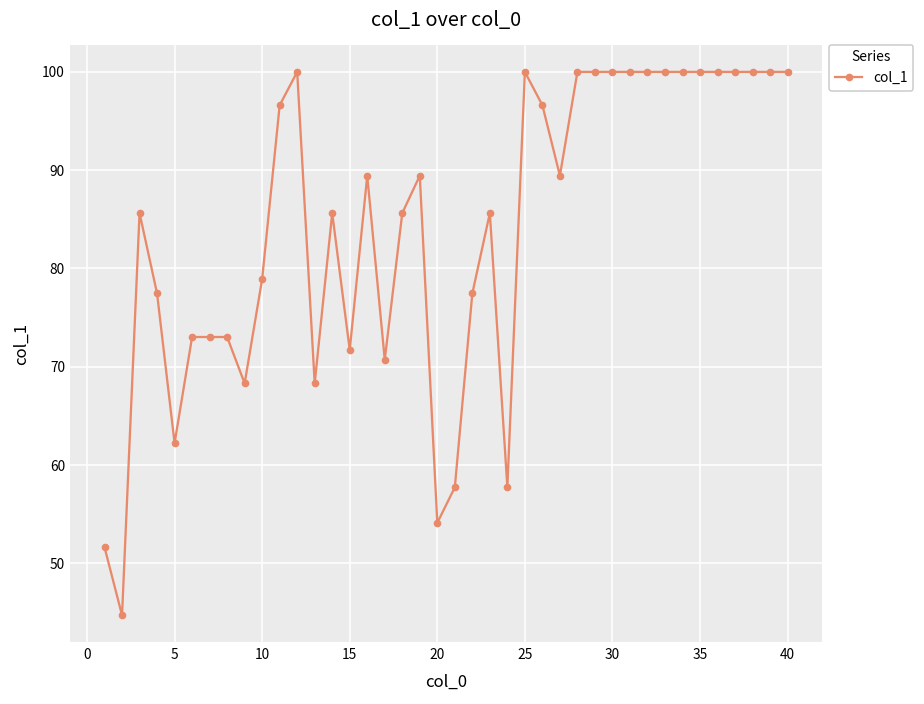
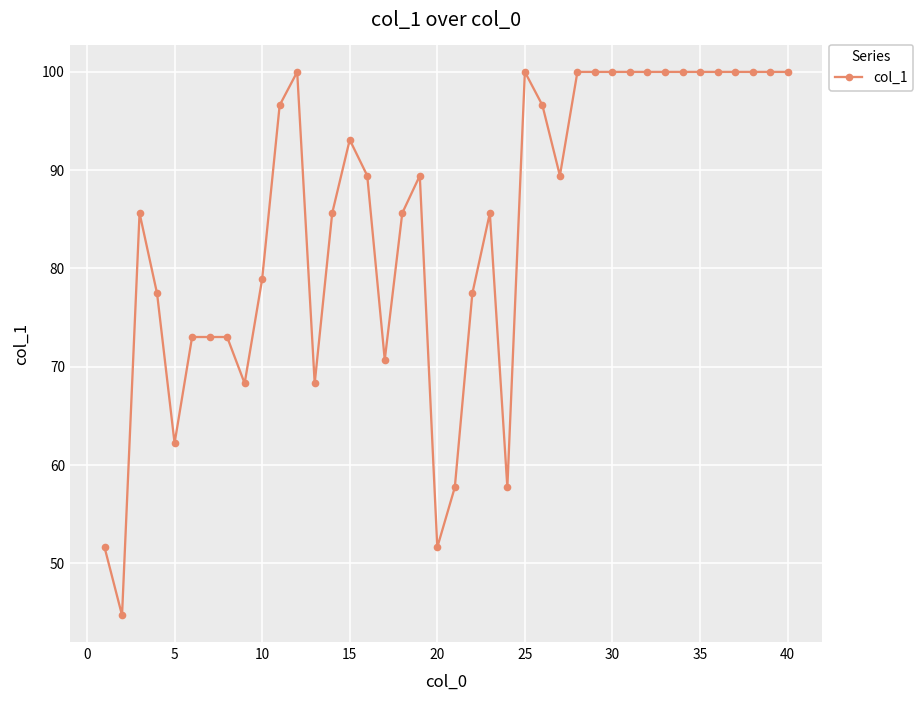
15: 72 -> 93
20: 54 -> 52
